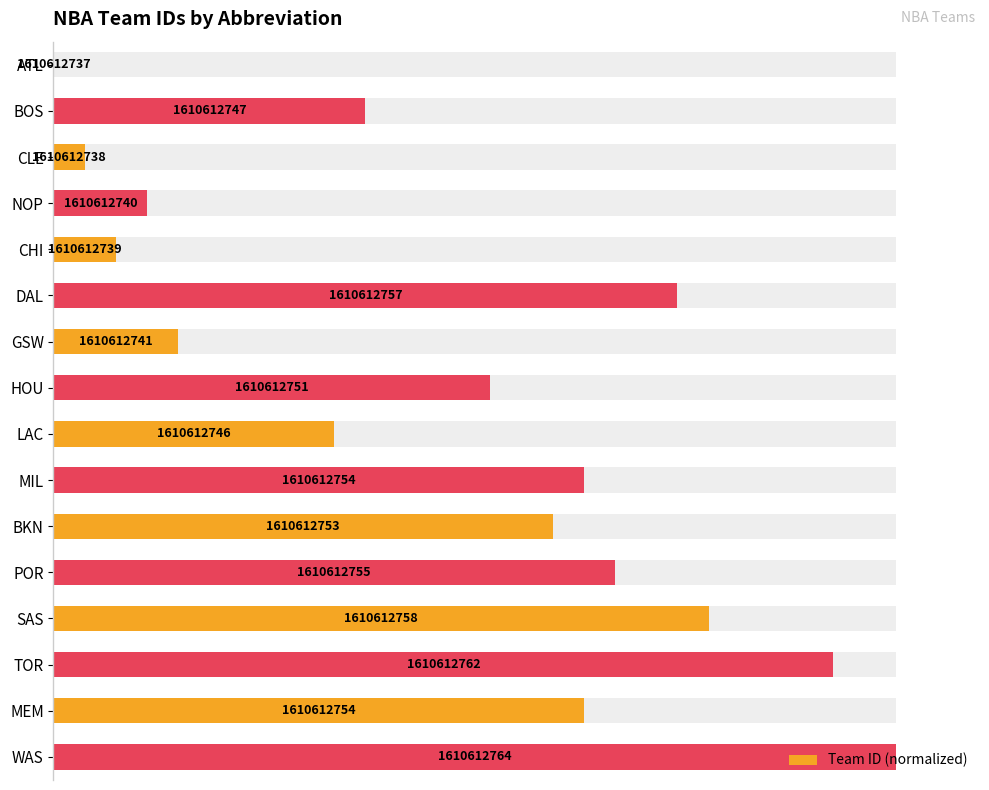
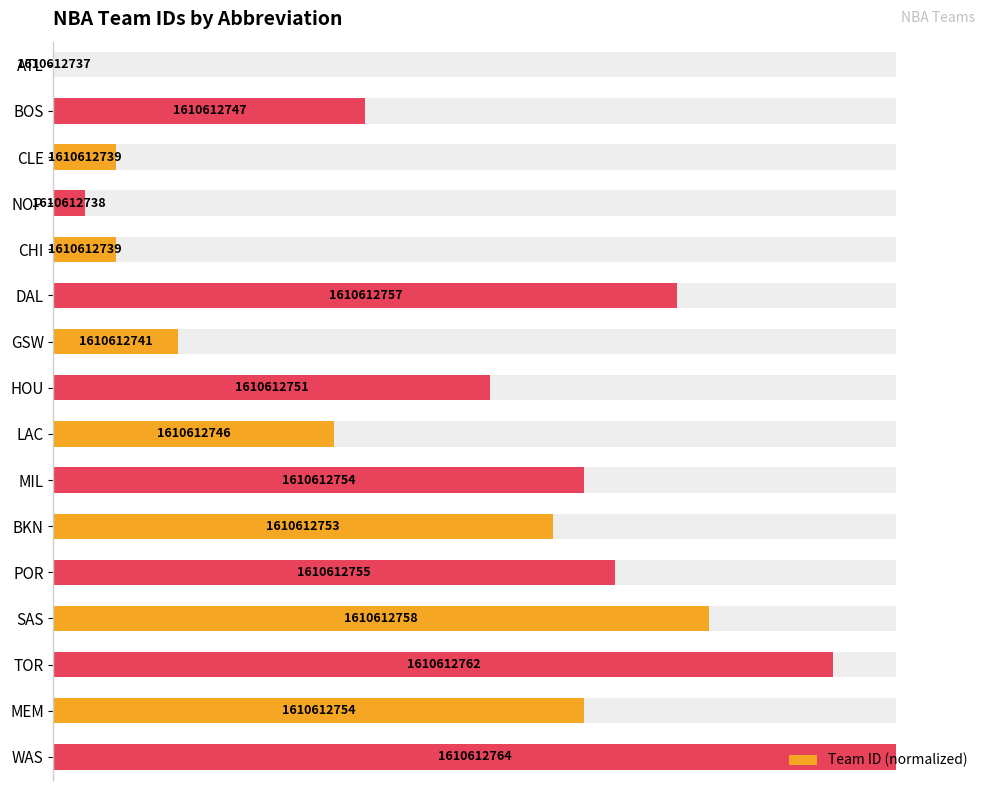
Team ID (normalized), CLE: 1610612738 -> 1610612739
Team ID (normalized), NOP: 1610612740 -> 1610612738
